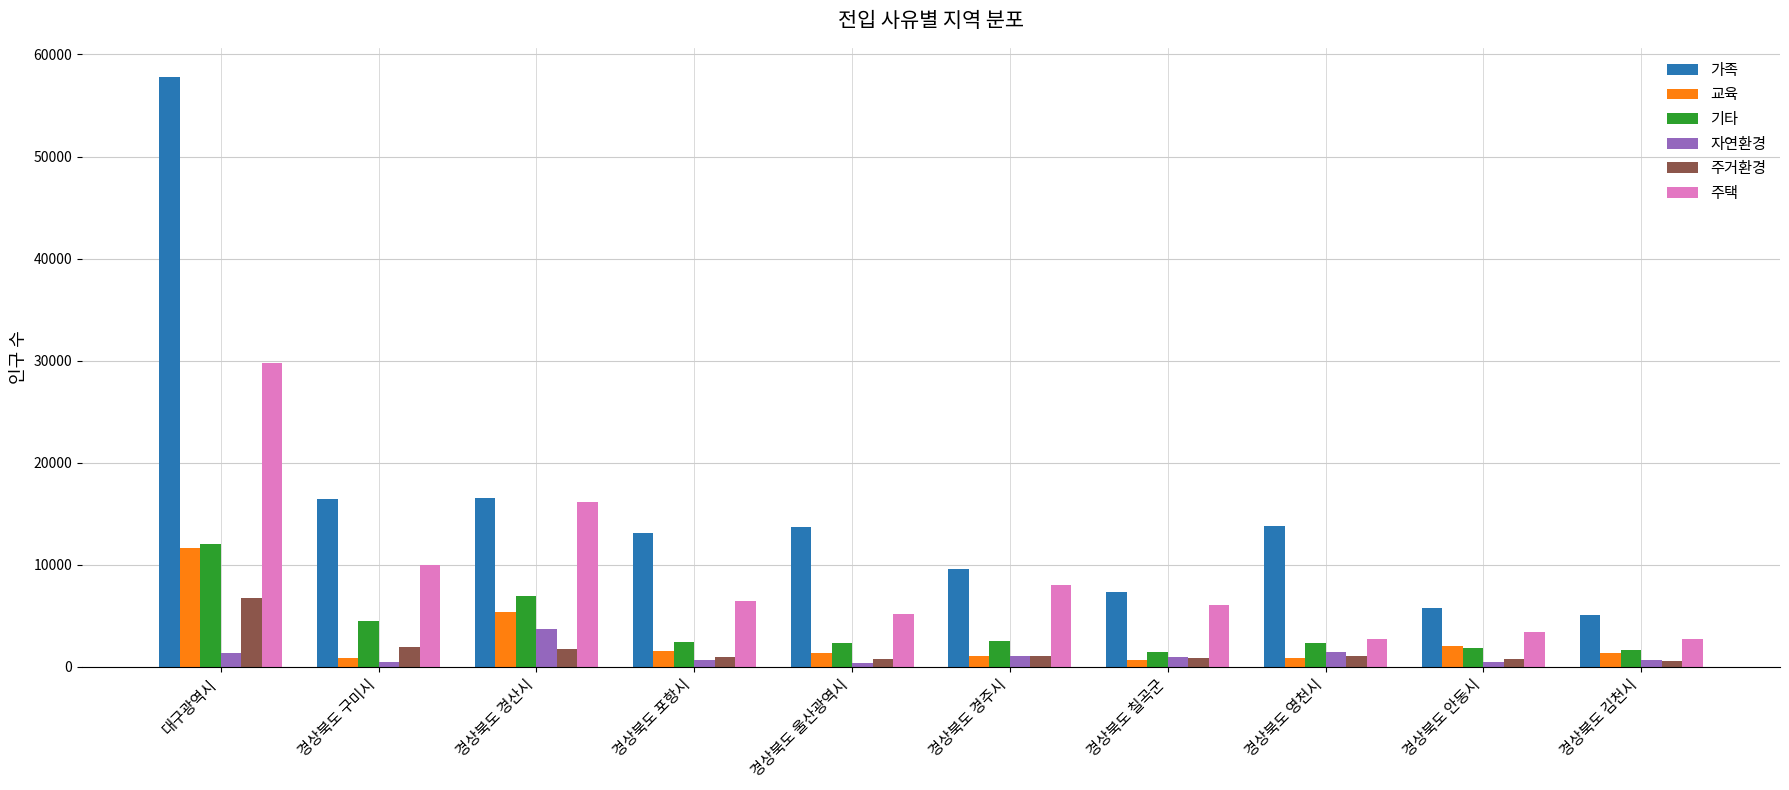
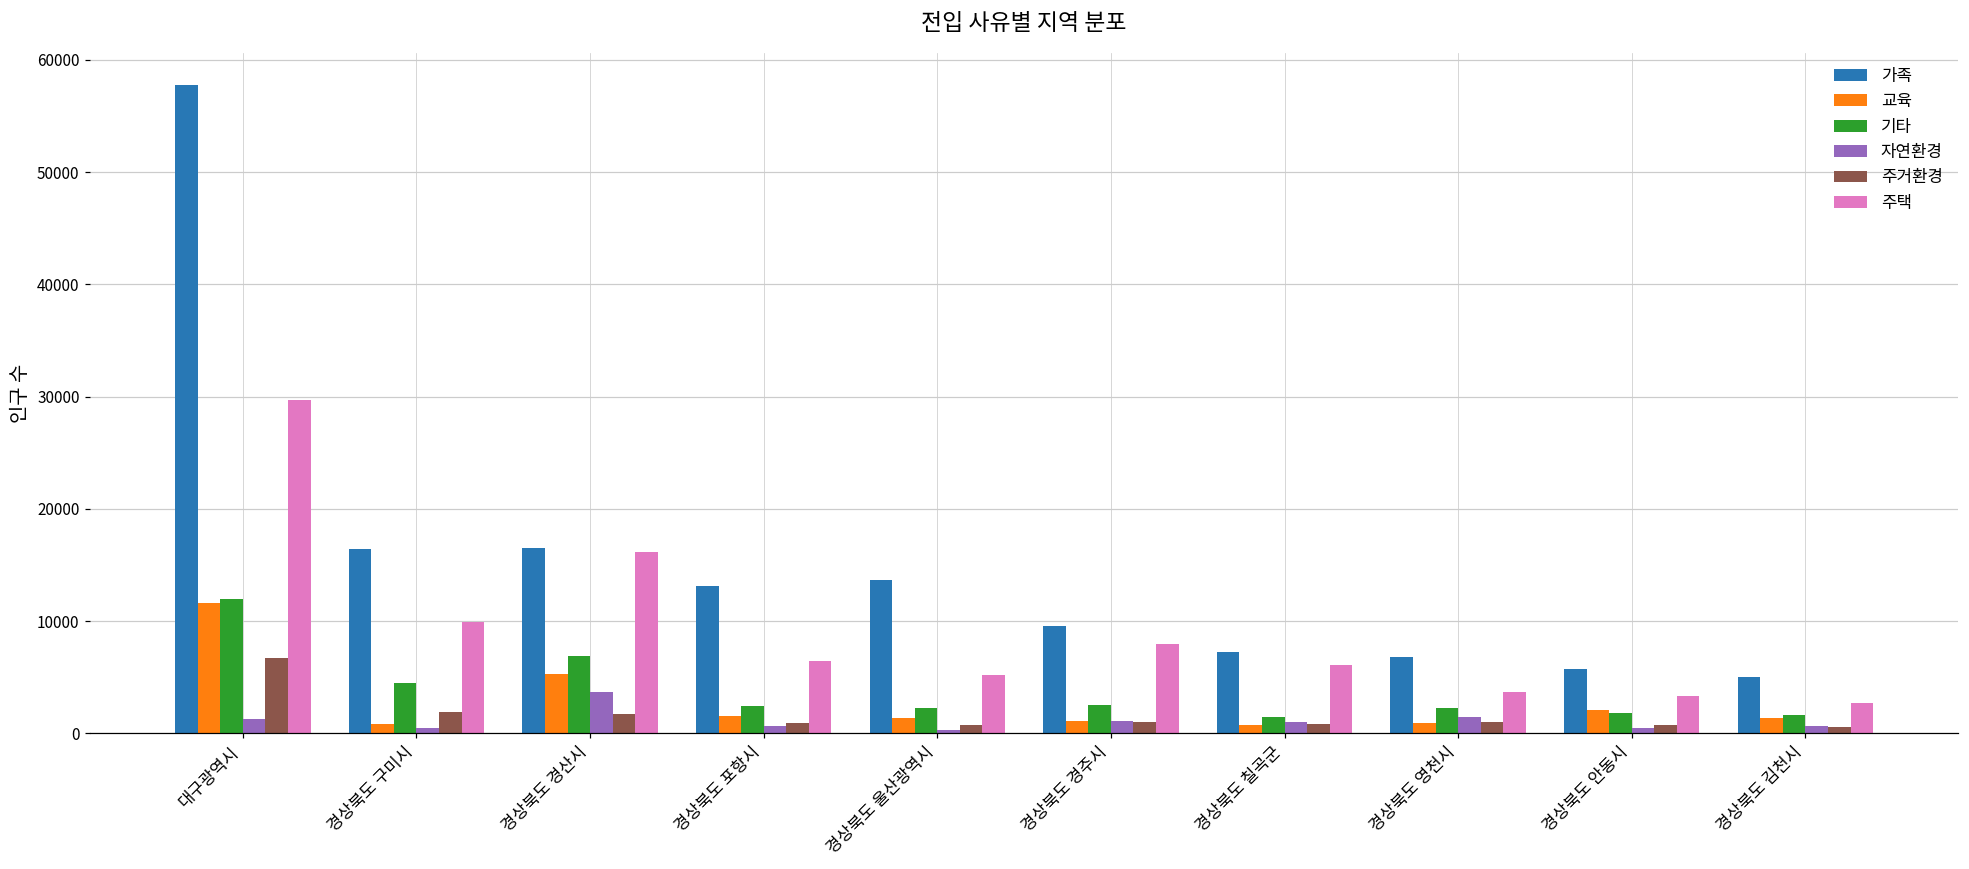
가족, 경상북도 영천시: 13800 -> 6800
주택, 경상북도 영천시: 2700 -> 3700
